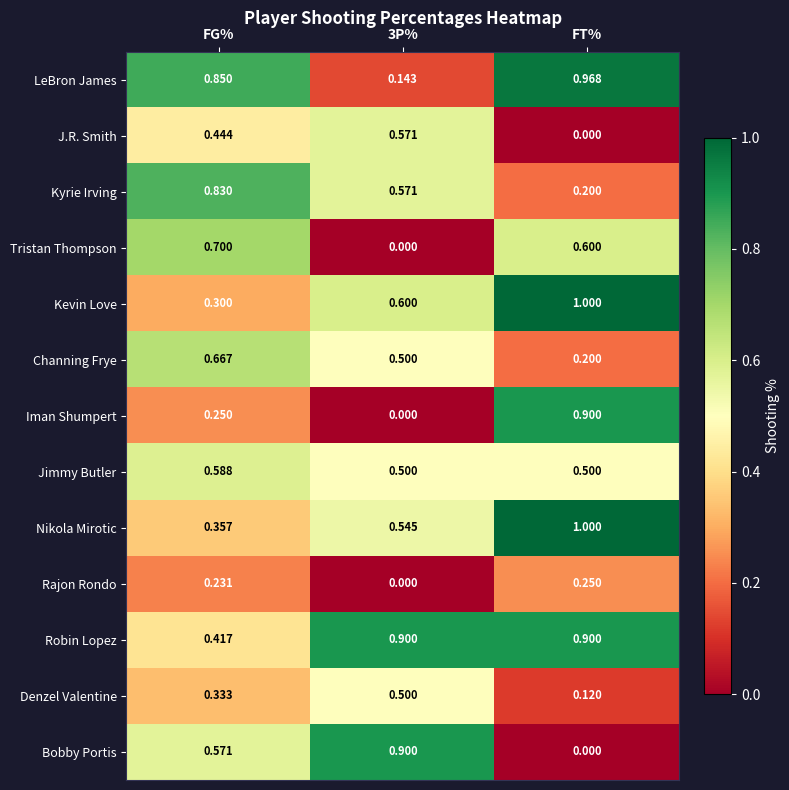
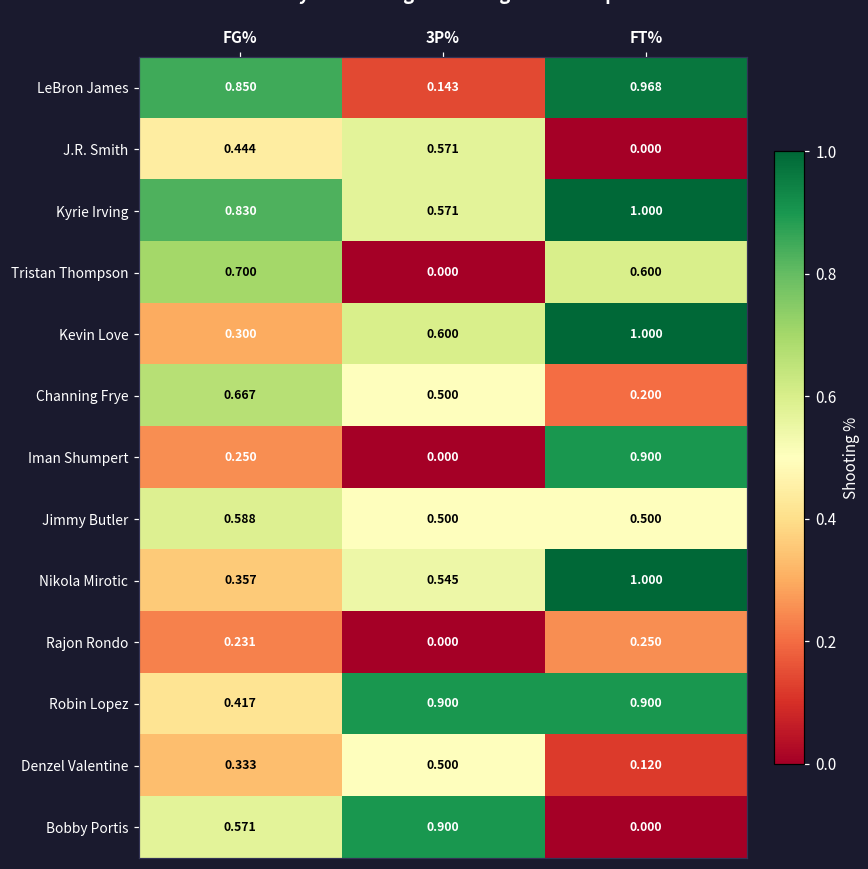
Kyrie Irving, FT%: 0.200 -> 1.000
